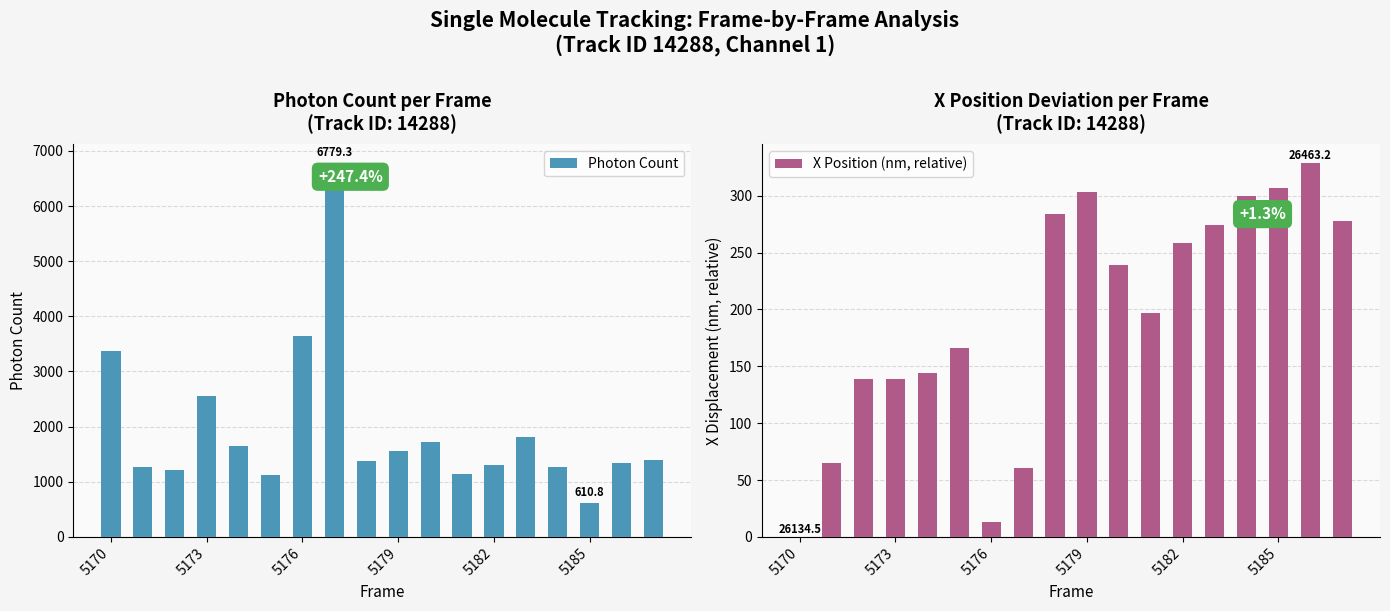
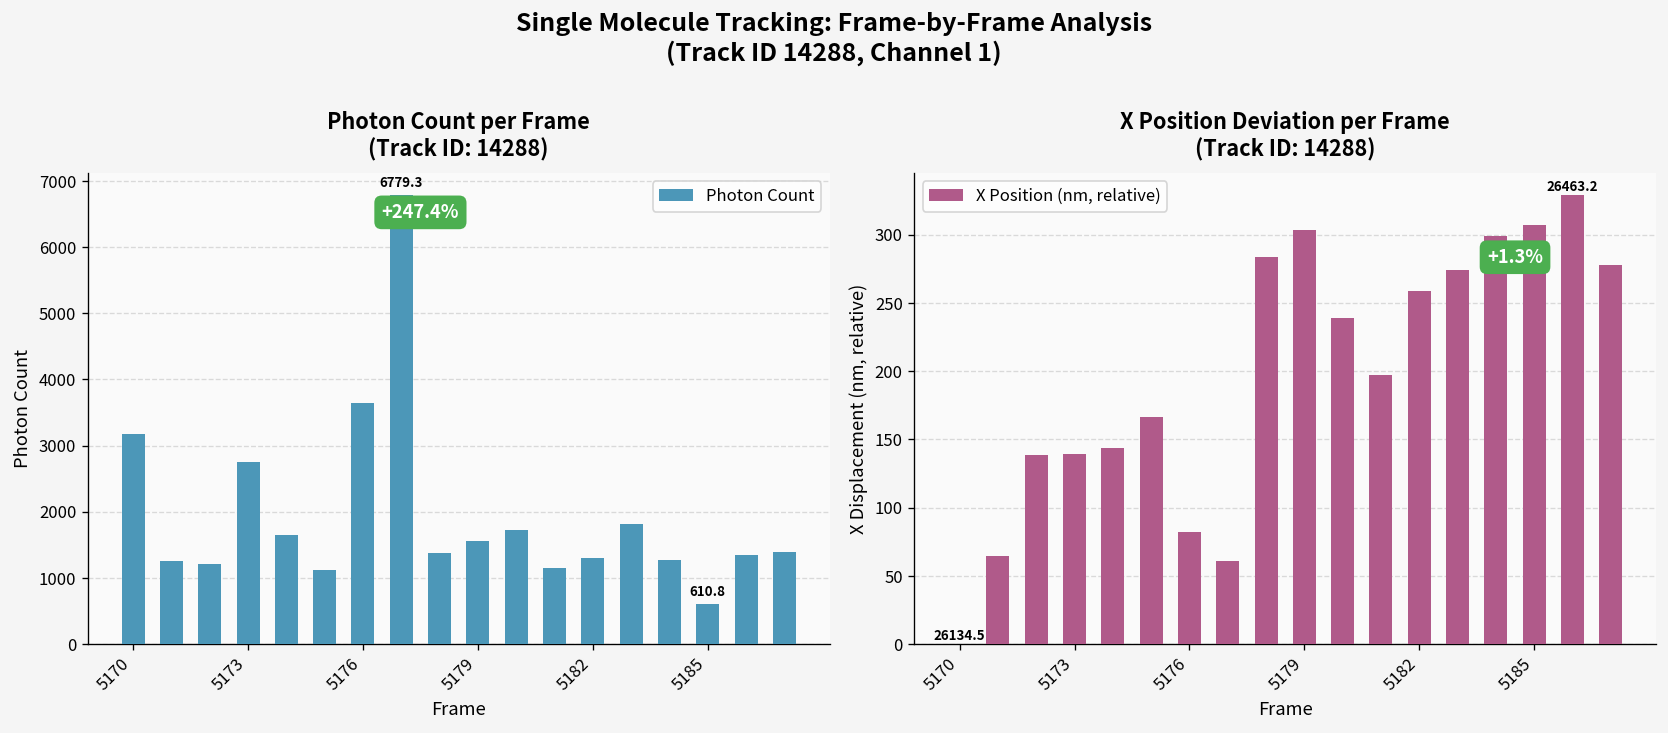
Photon Count per Frame (Track ID: 14288), 5170: 3400 -> 3200
Photon Count per Frame (Track ID: 14288), 5173: 2600 -> 2700
X Position Deviation per Frame (Track ID: 14288), 5176: 14 -> 82
